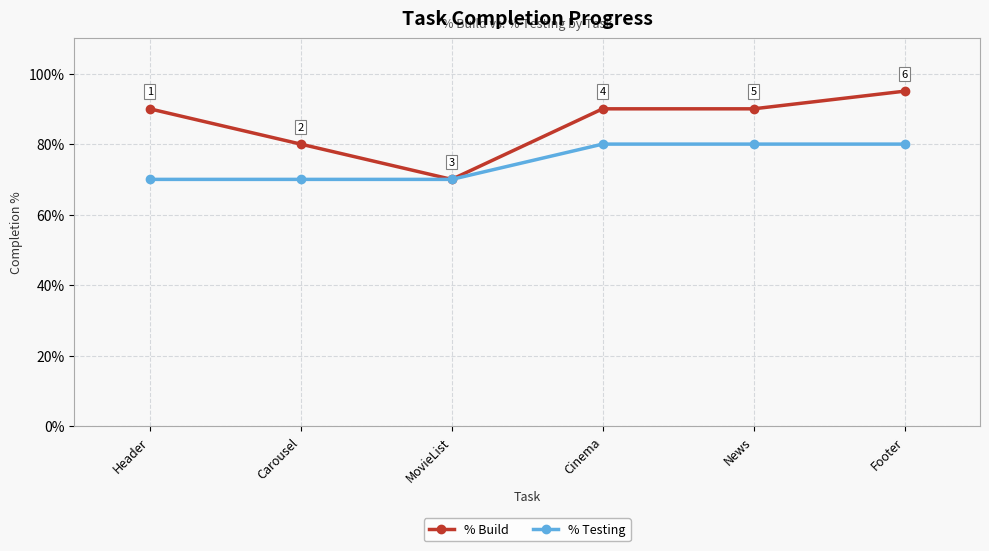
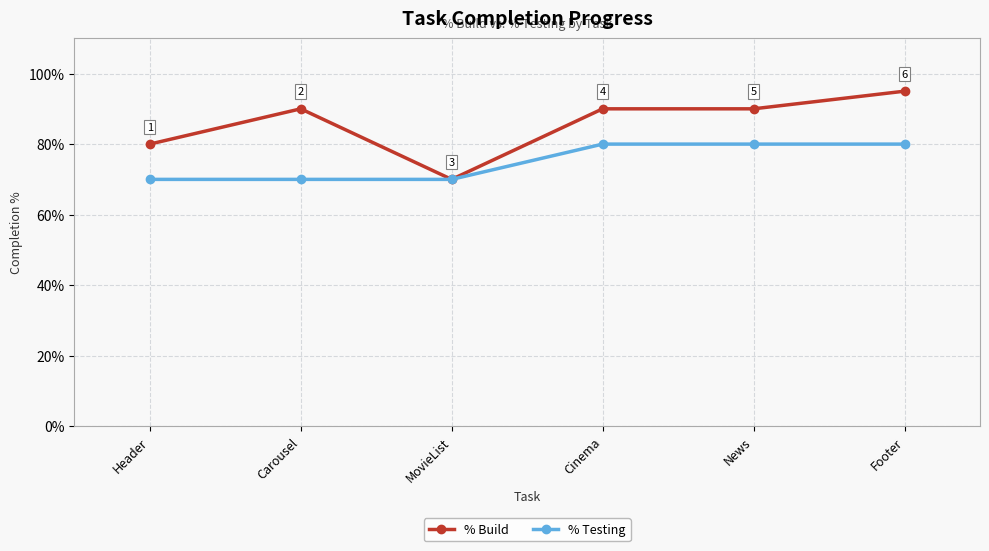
% Build, Header: 90% -> 80%
% Build, Carousel: 80% -> 90%
